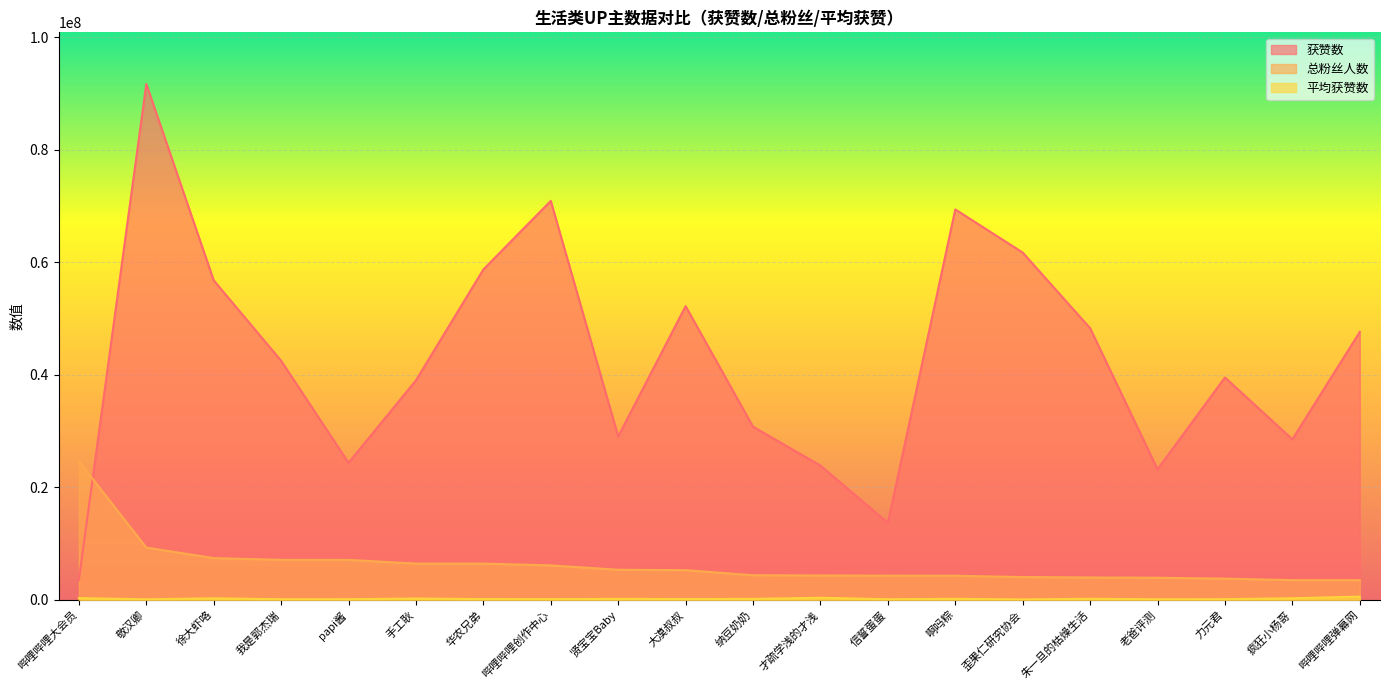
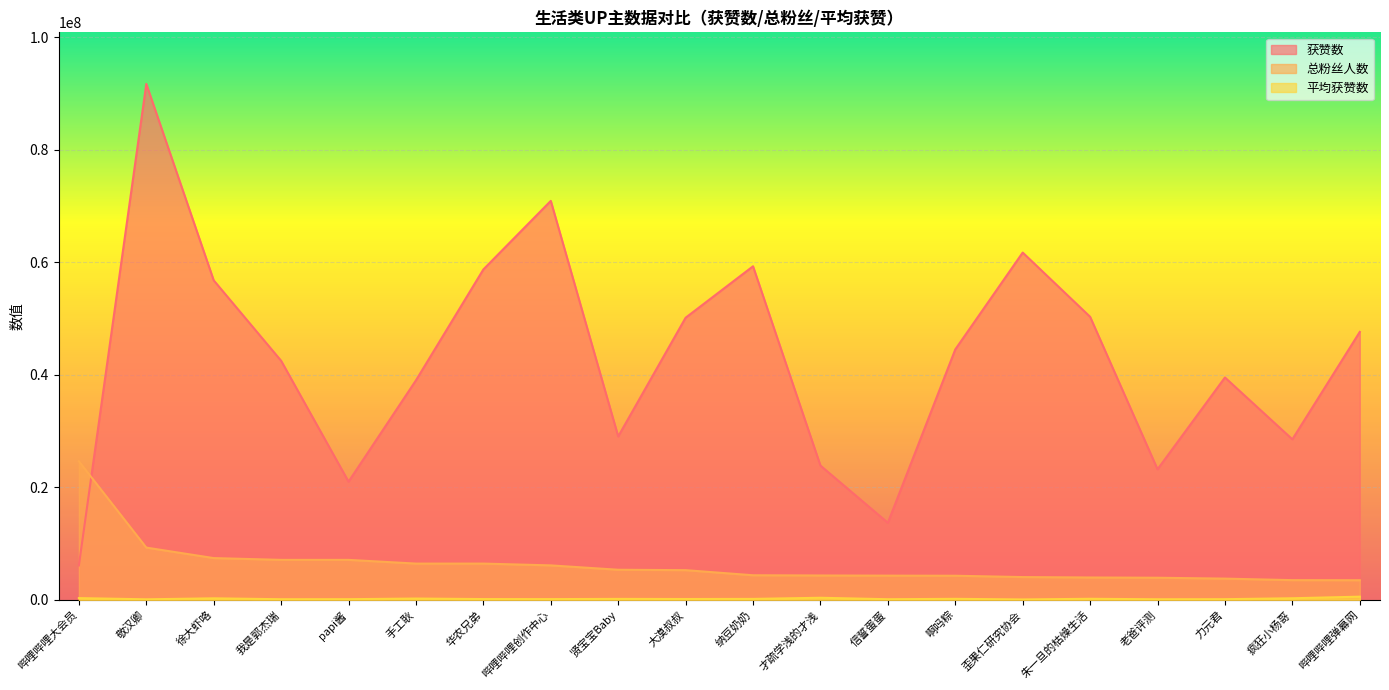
获赞数, 哔哩哔哩大会员: 4000000 -> 6000000
获赞数, papi酱: 24000000 -> 21000000
获赞数, 大漠叔叔: 52000000 -> 50000000
获赞数, 纳豆奶奶: 31000000 -> 59000000
获赞数, 啊吗粽: 69000000 -> 45000000
获赞数, 朱一旦的枯燥生活: 48000000 -> 50000000
